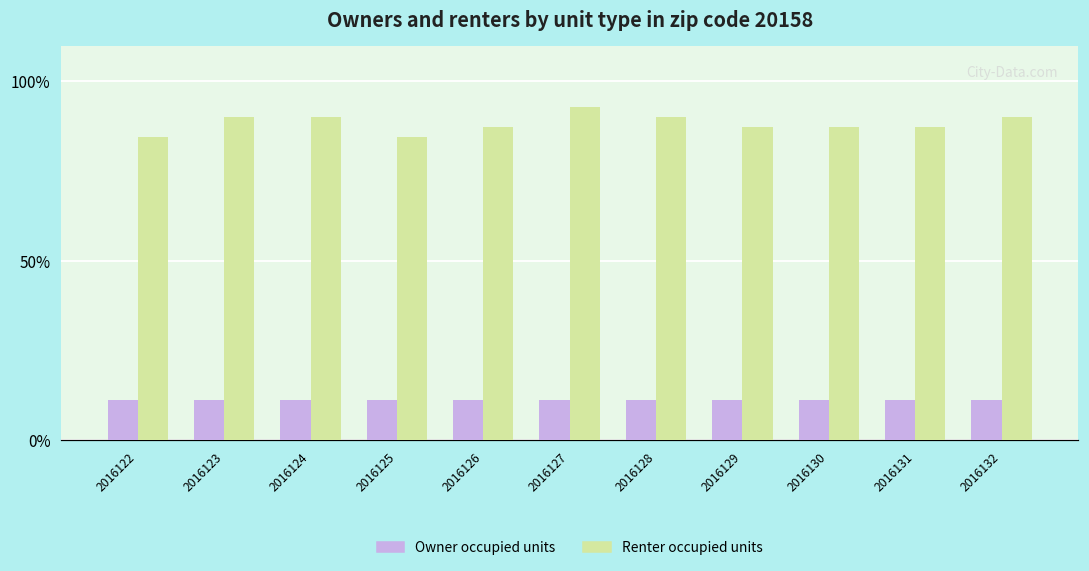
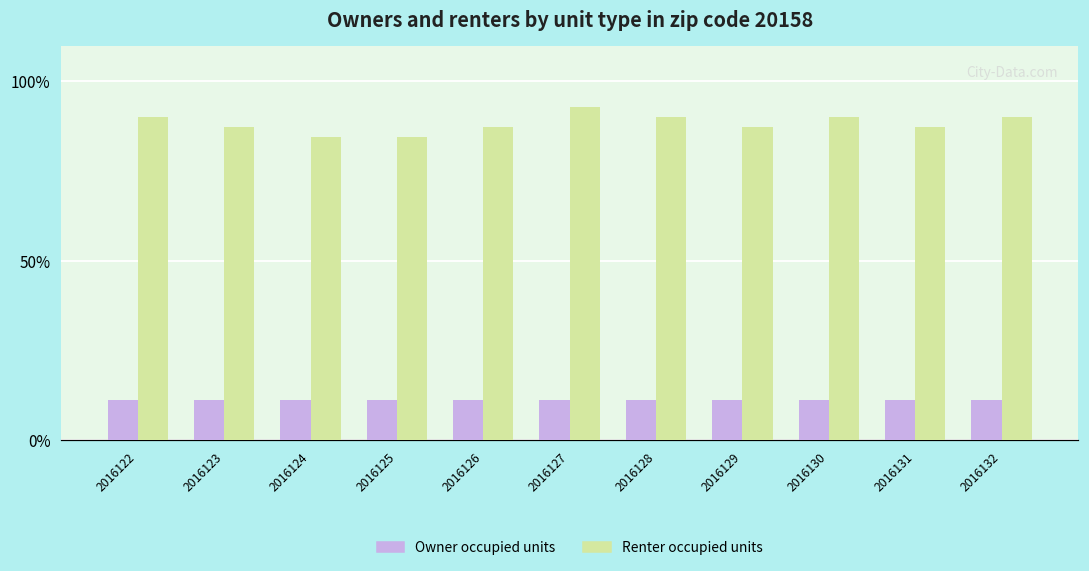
Renter occupied units, 2016122: 85% -> 90%
Renter occupied units, 2016123: 90% -> 87%
Renter occupied units, 2016124: 90% -> 85%
Renter occupied units, 2016130: 87% -> 90%
